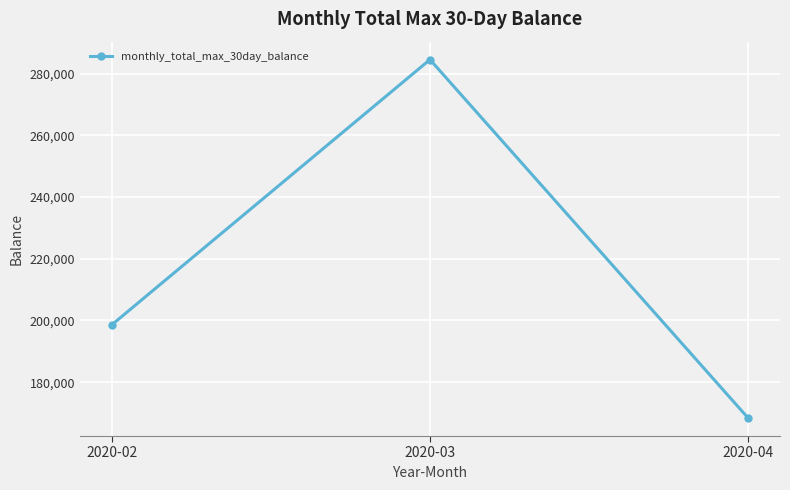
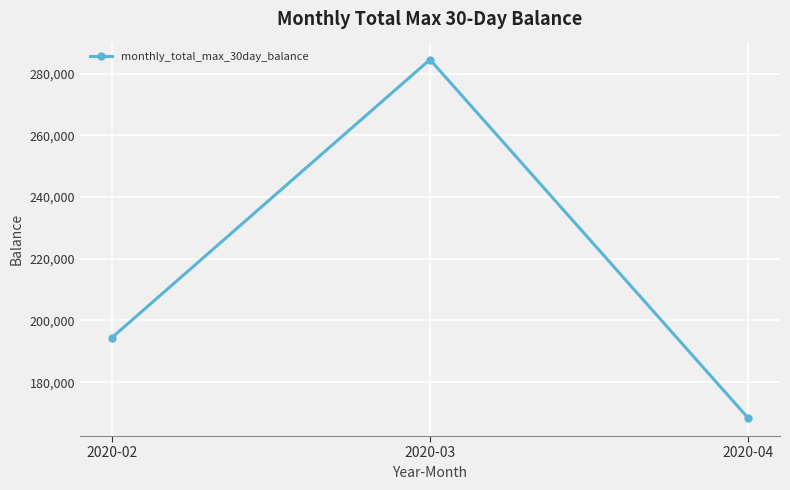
2020-02: 199,000 -> 194,000
